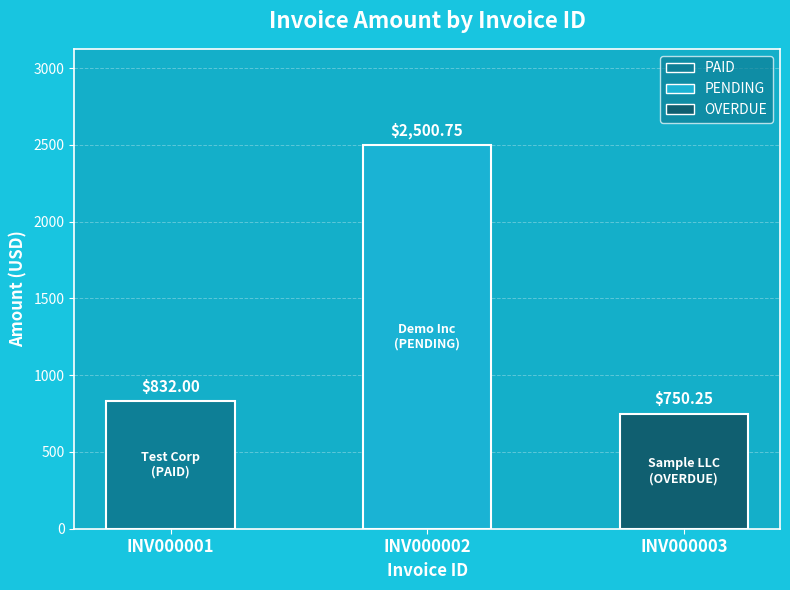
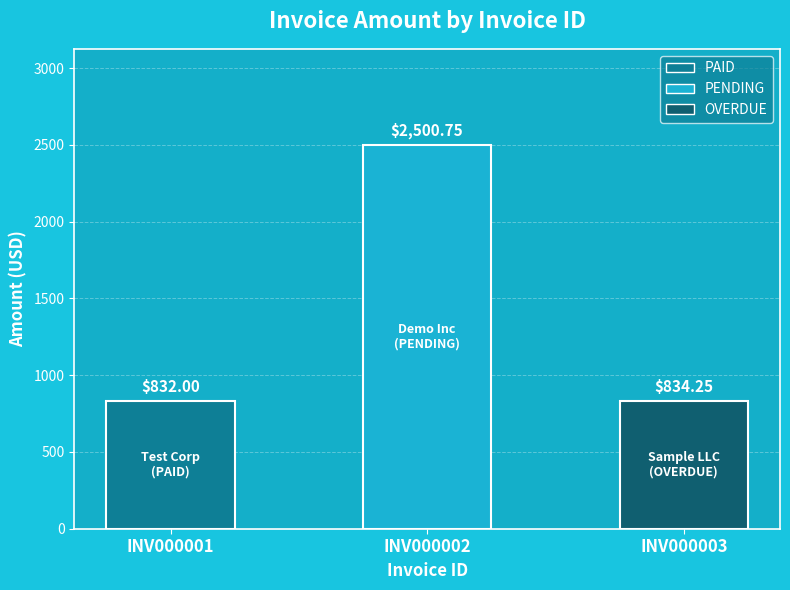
INV000003: $750.25 -> $834.25
